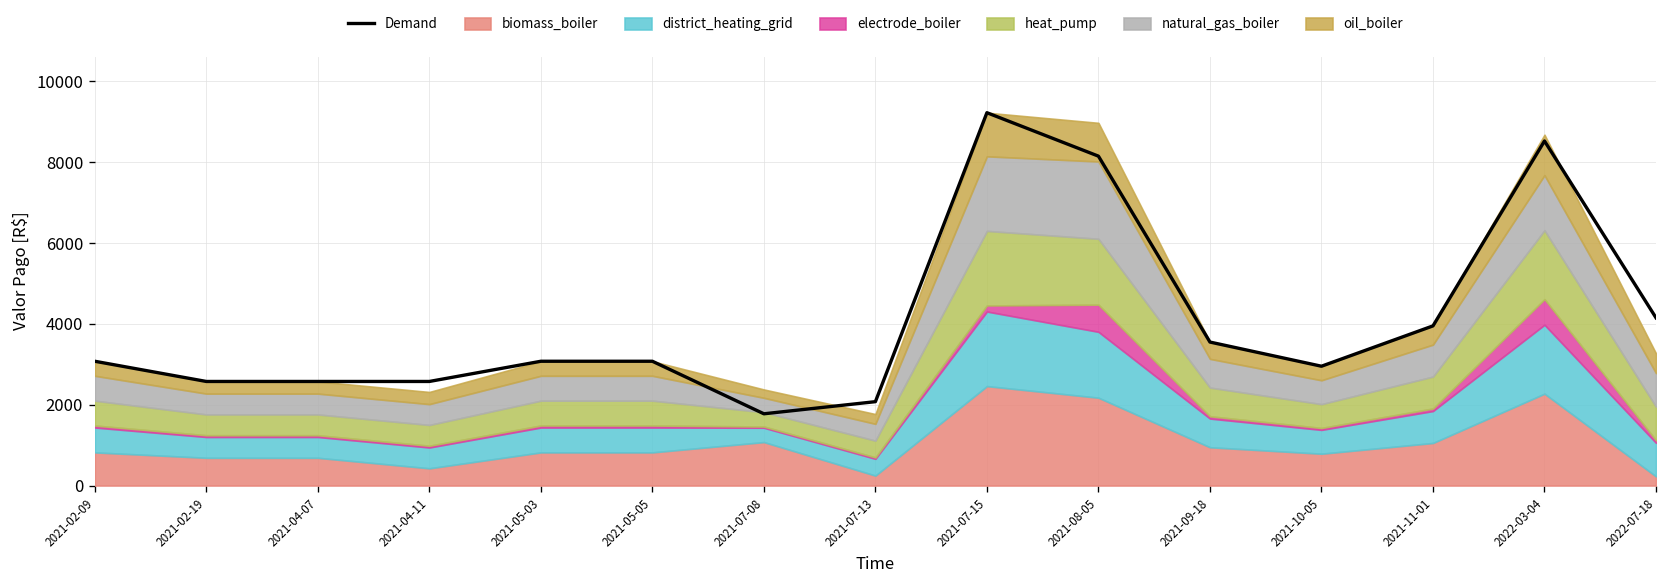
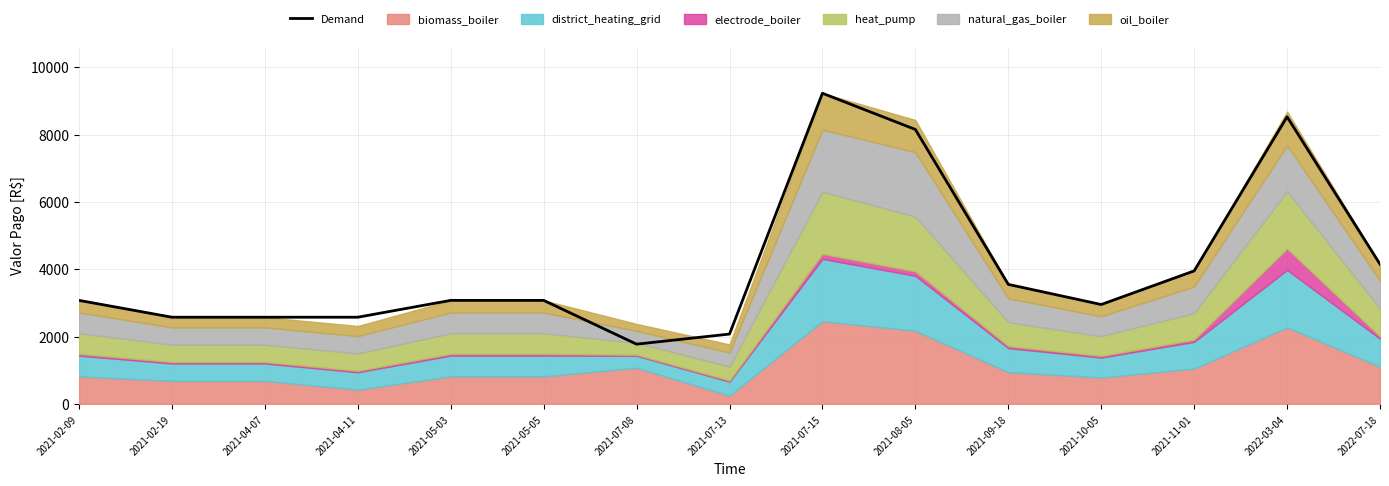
electrode_boiler, 2021-08-05: 700 -> 100
biomass_boiler, 2022-07-18: 200 -> 1100
